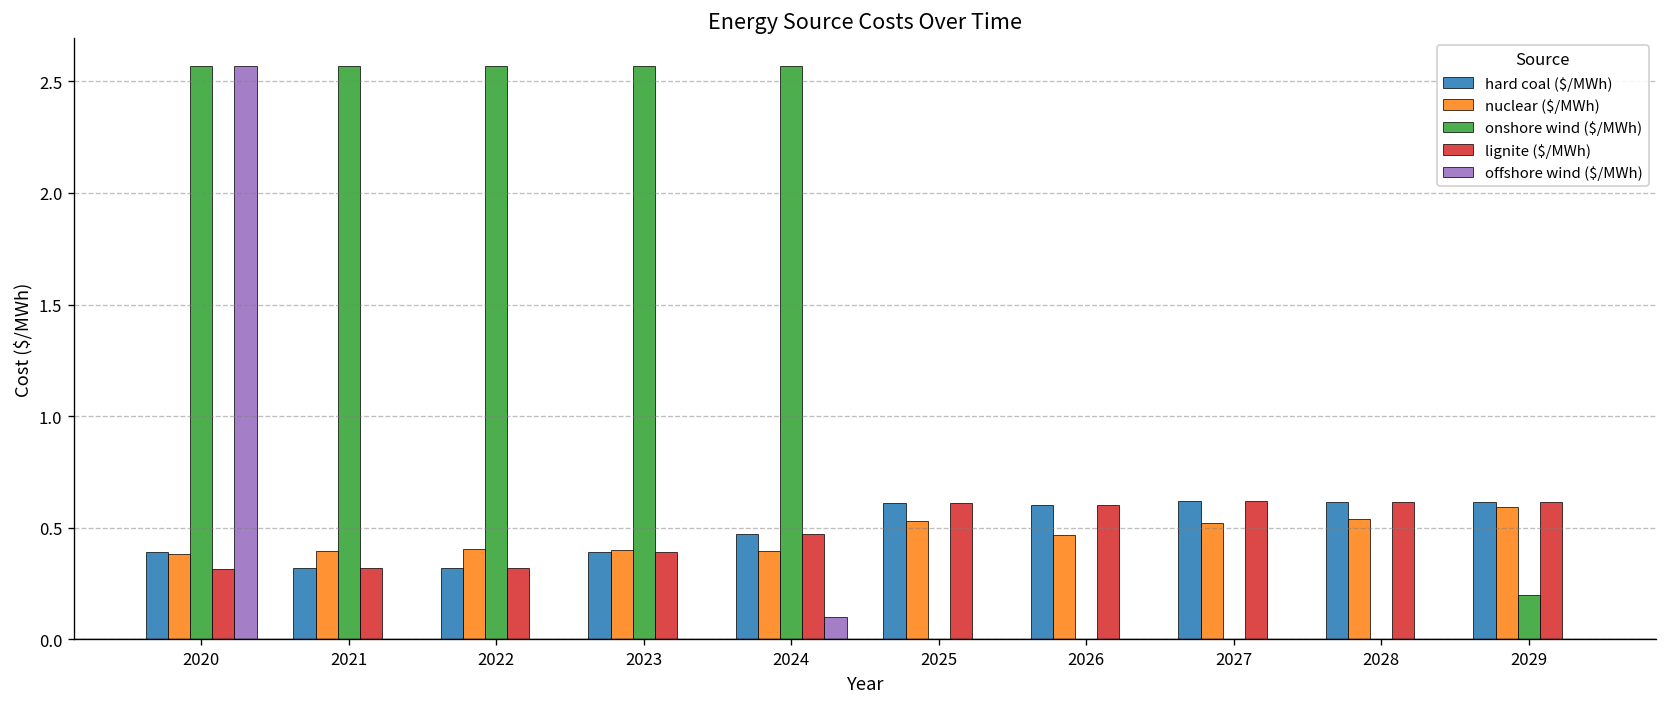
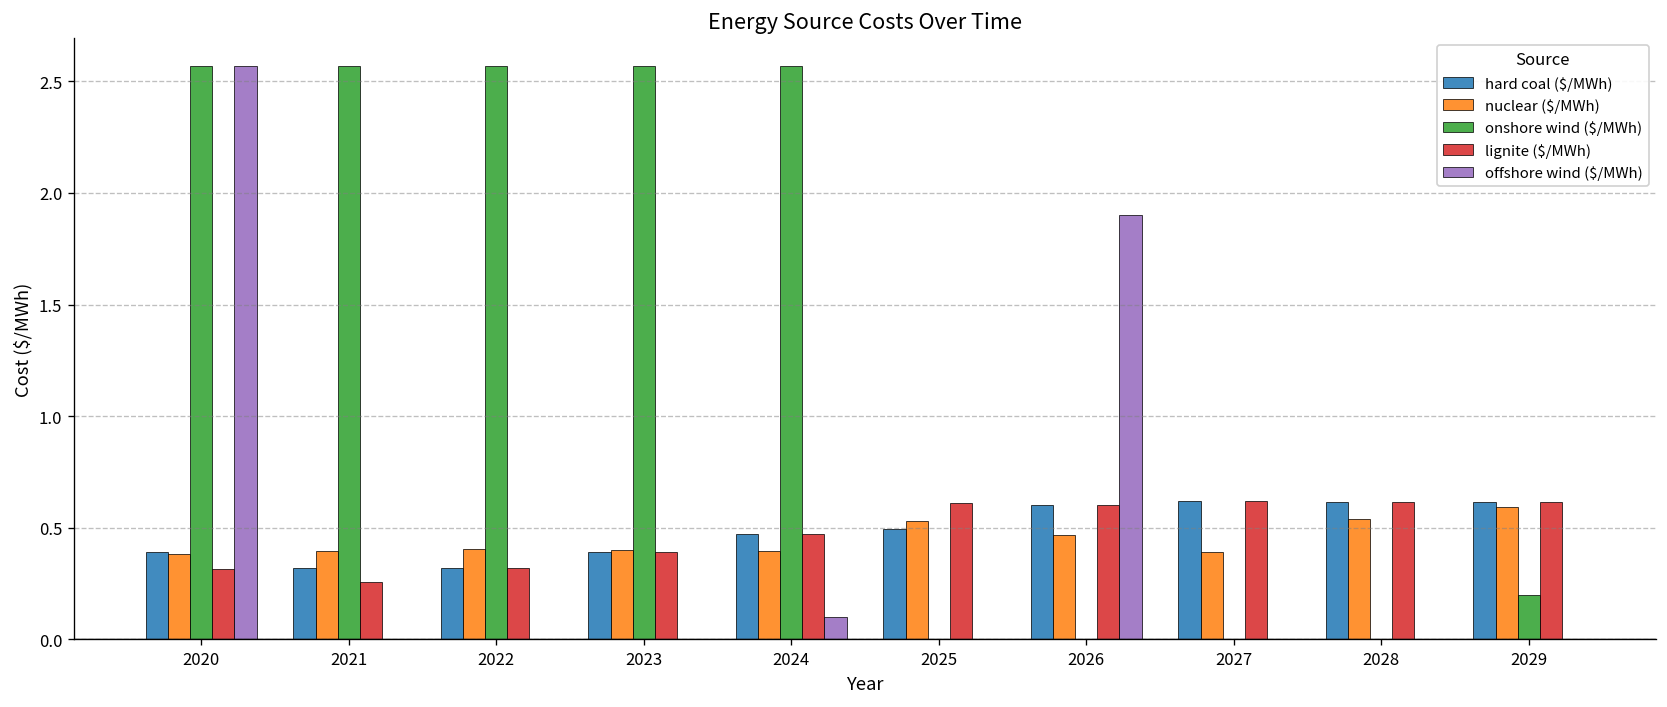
lignite ($/MWh), 2021: 0.32 -> 0.26
hard coal ($/MWh), 2025: 0.61 -> 0.50
offshore wind ($/MWh), 2026: 0.0 -> 1.9
nuclear ($/MWh), 2027: 0.52 -> 0.39
